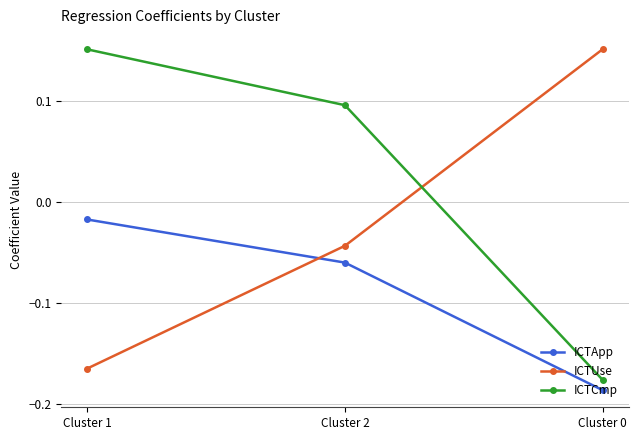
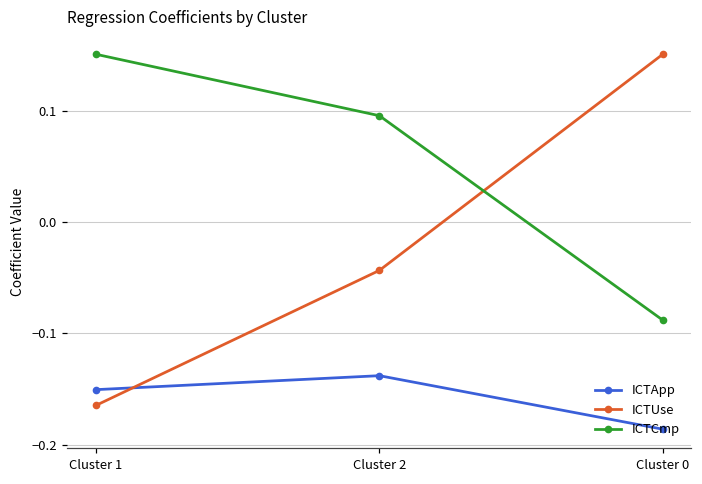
ICTApp, Cluster 1: -0.017 -> -0.151
ICTApp, Cluster 2: -0.060 -> -0.138
ICTCmp, Cluster 0: -0.176 -> -0.088
